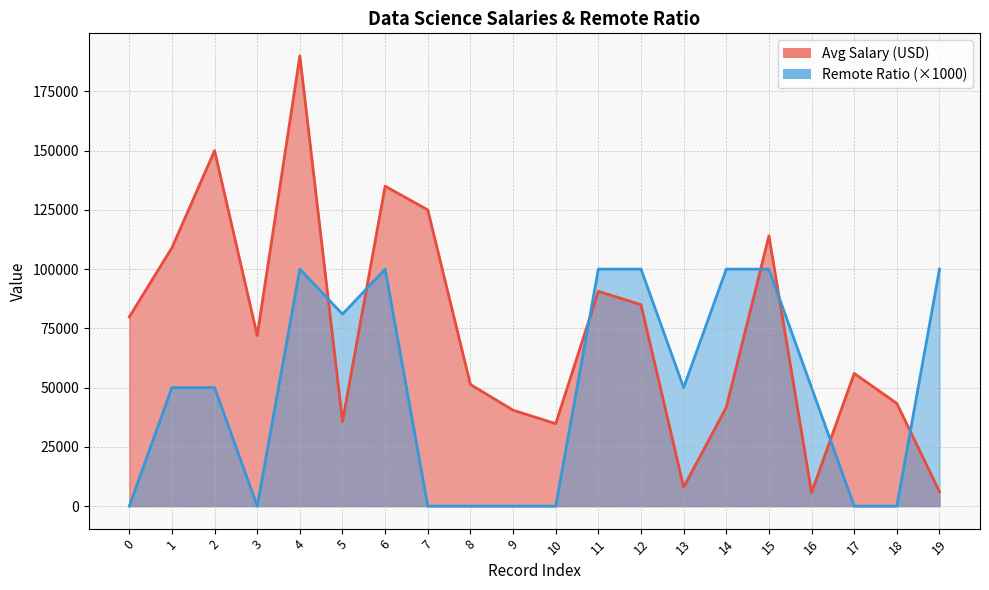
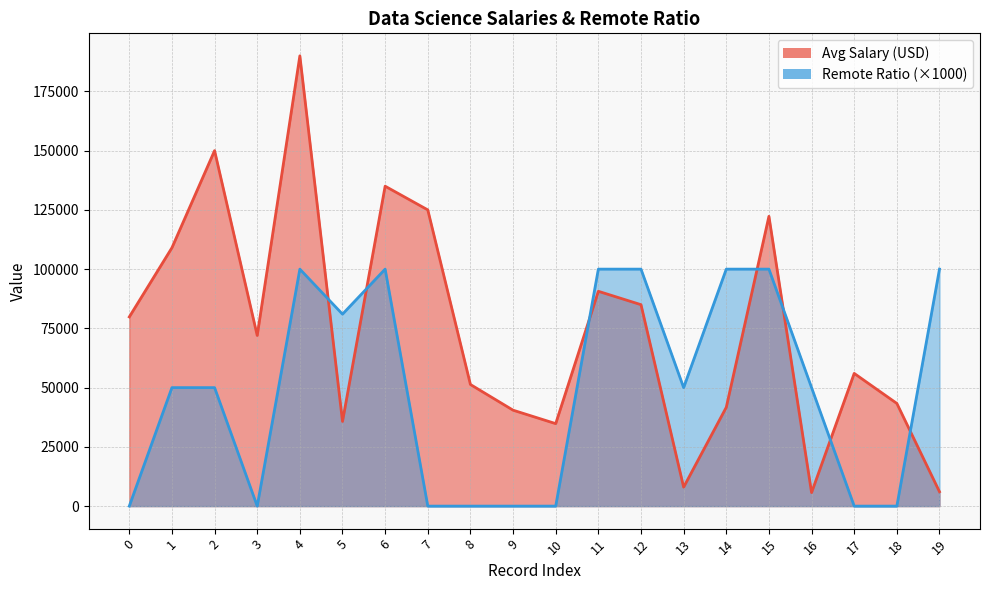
Avg Salary (USD), 15: 114000 -> 122000
